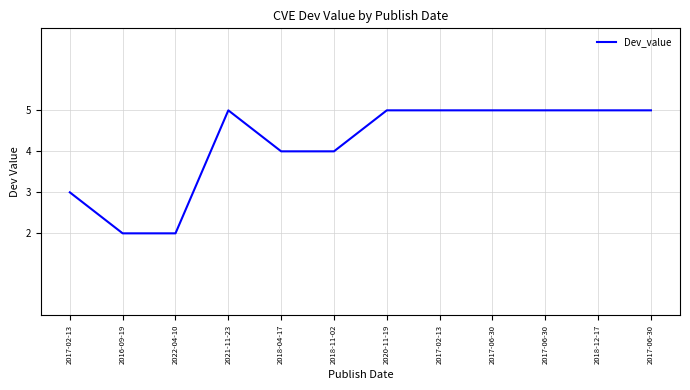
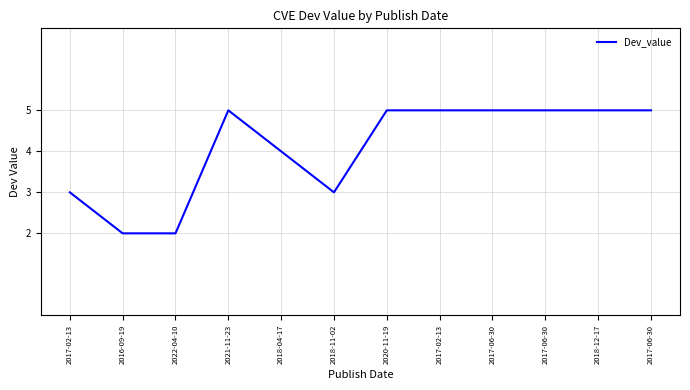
2018-11-02: 4 -> 3
